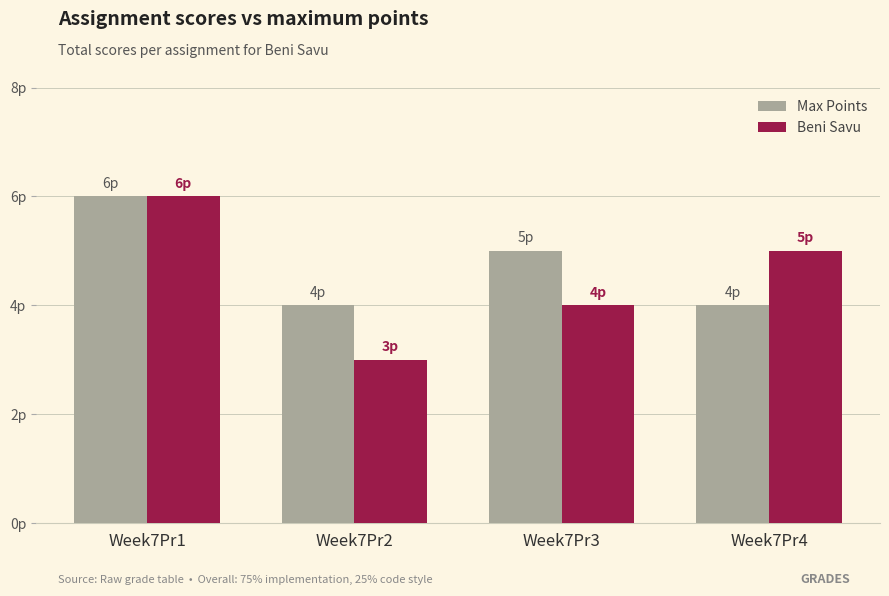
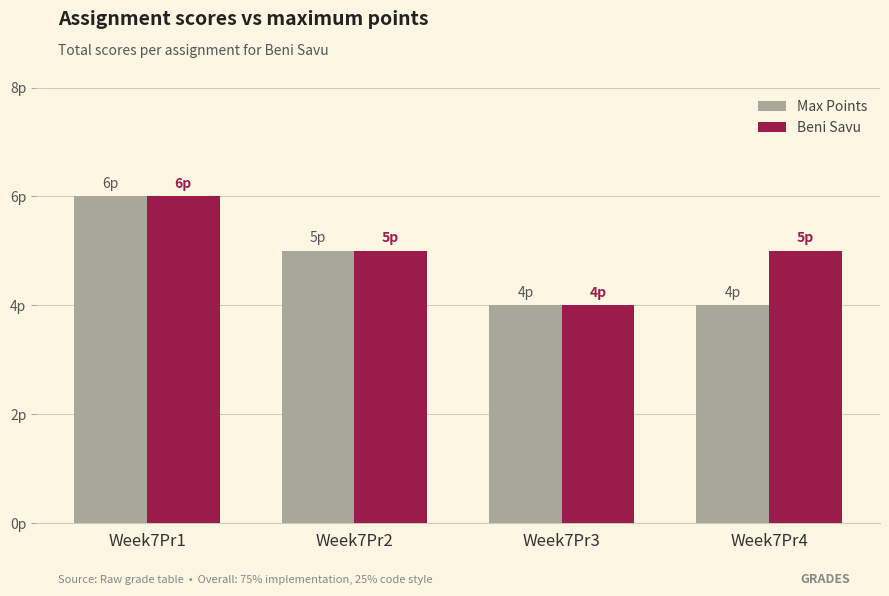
Max Points, Week7Pr2: 4p -> 5p
Beni Savu, Week7Pr2: 3p -> 5p
Max Points, Week7Pr3: 5p -> 4p
